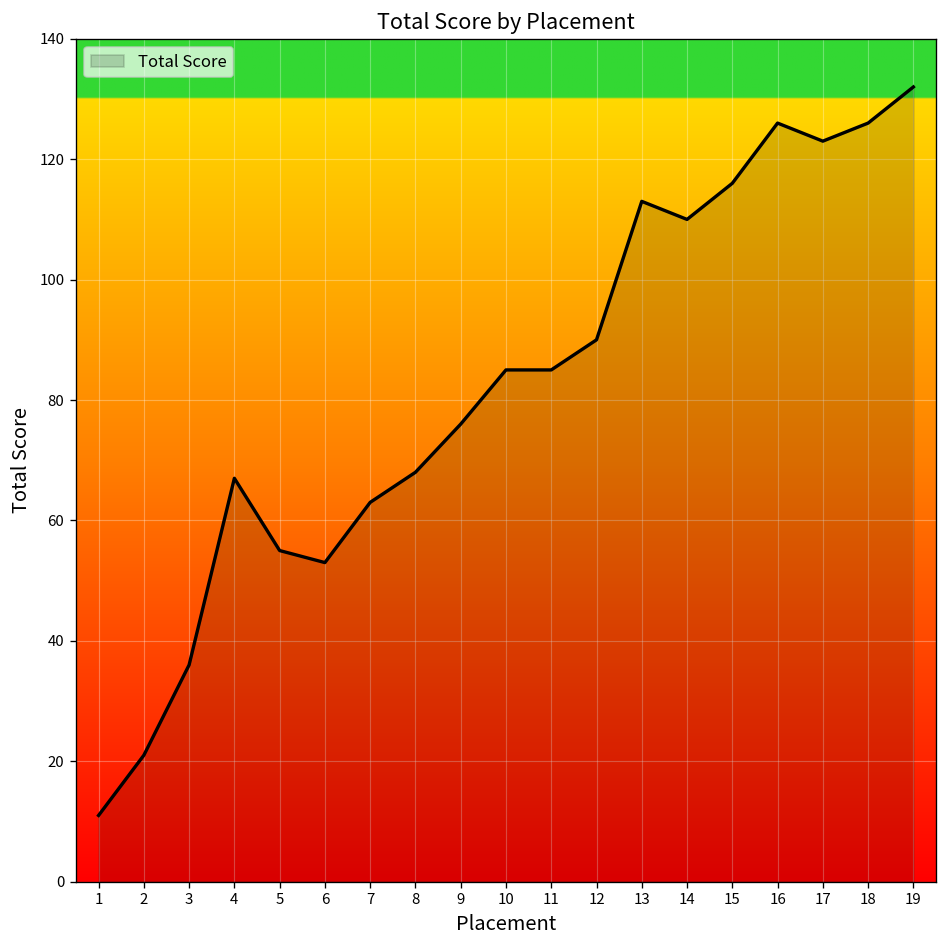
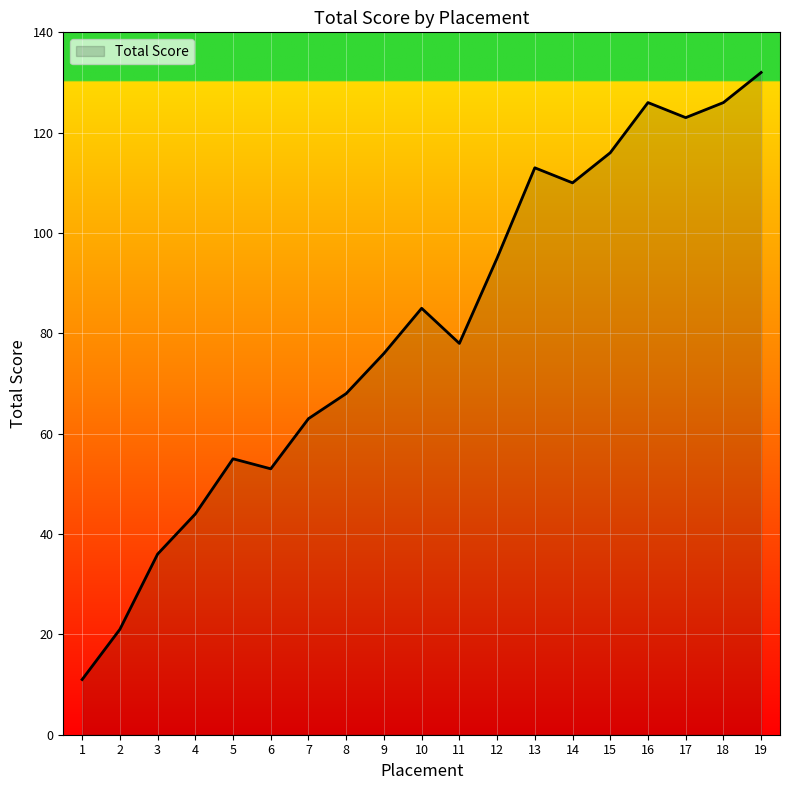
4: 67 -> 44
11: 85 -> 78
12: 90 -> 95
